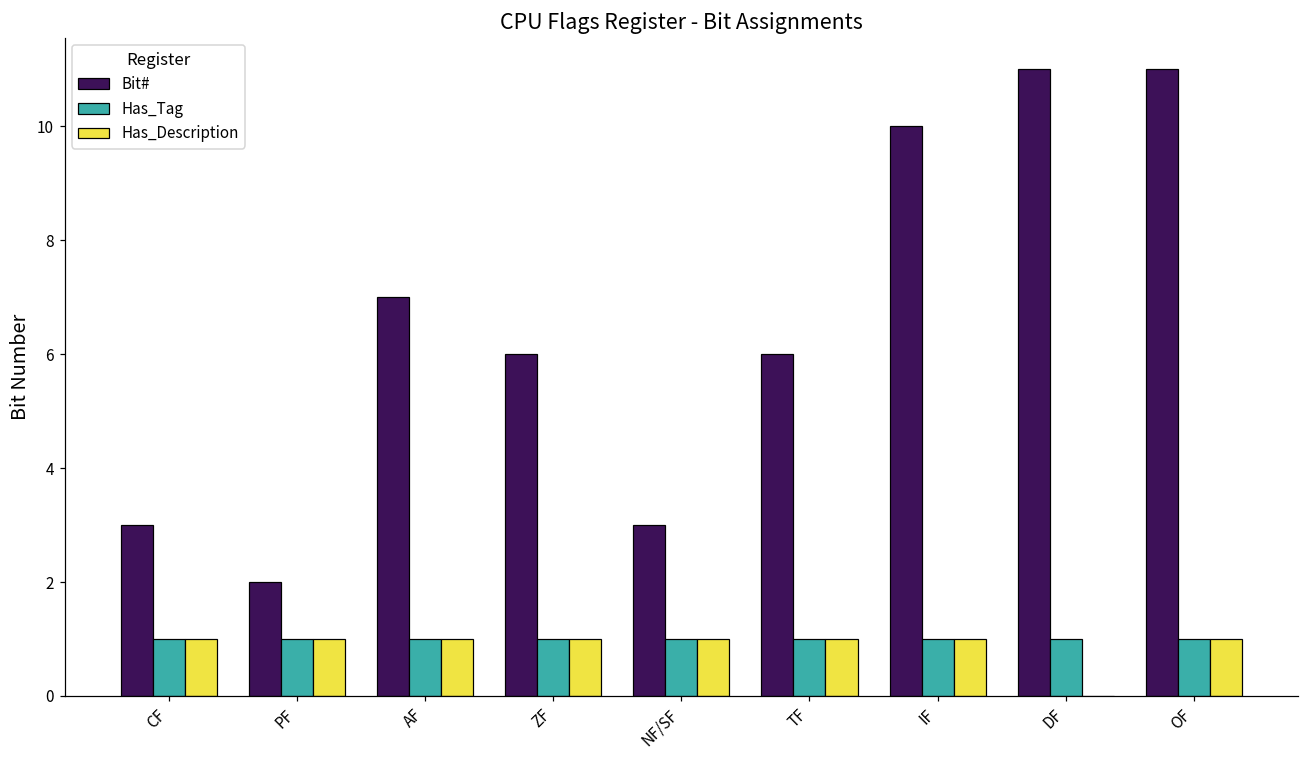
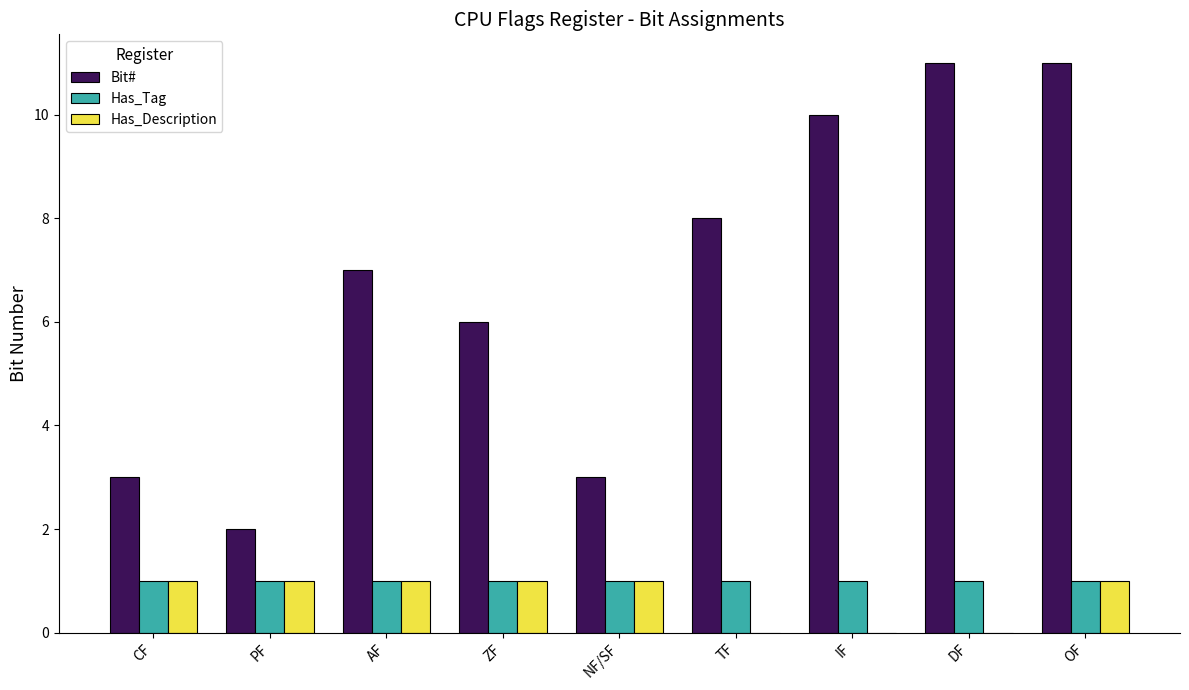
Bit#, TF: 6 -> 8
Has_Description, TF: 1 -> 0
Has_Description, IF: 1 -> 0
